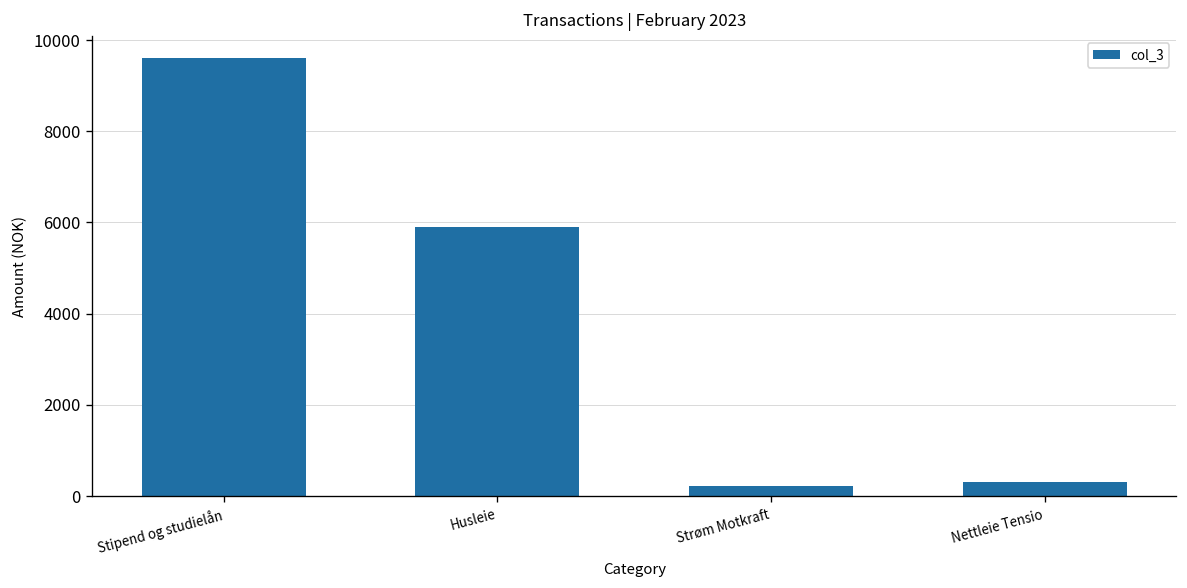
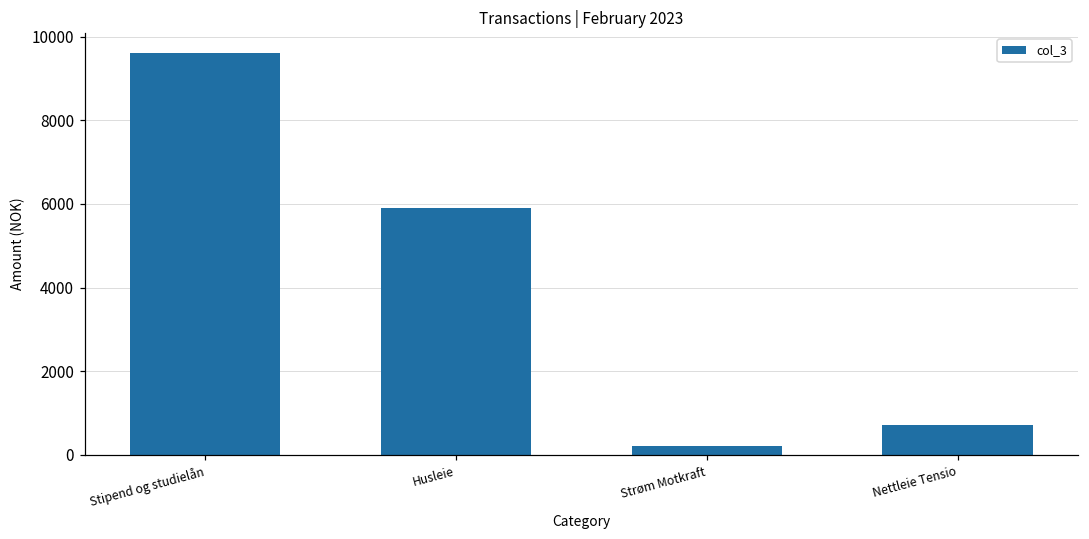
Nettleie Tensio: 300 -> 700
